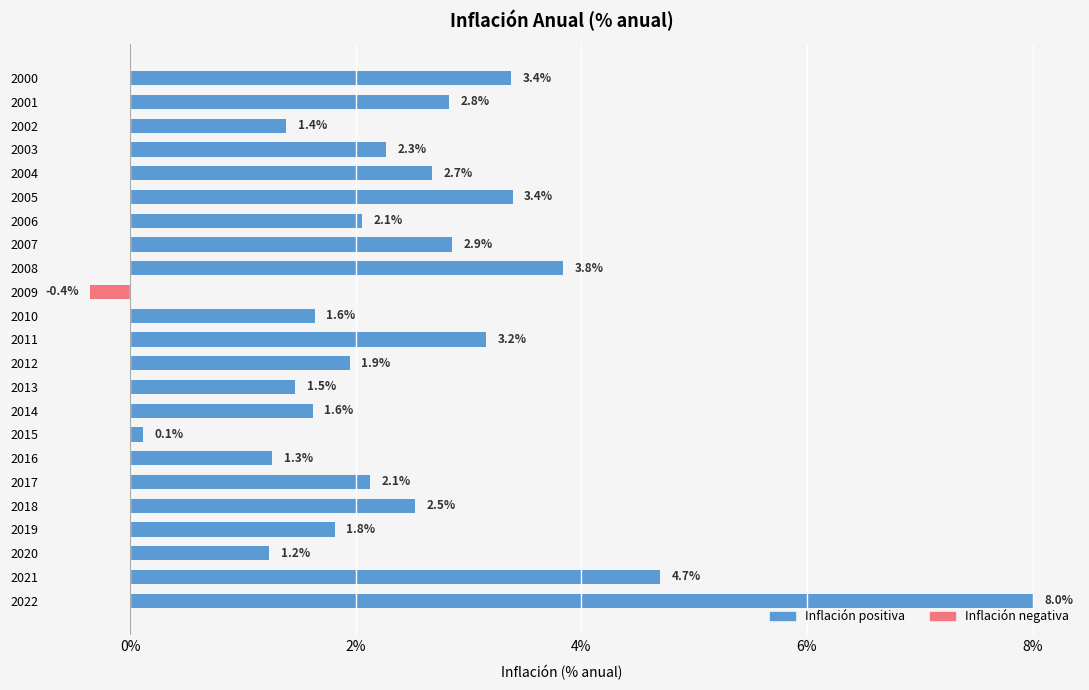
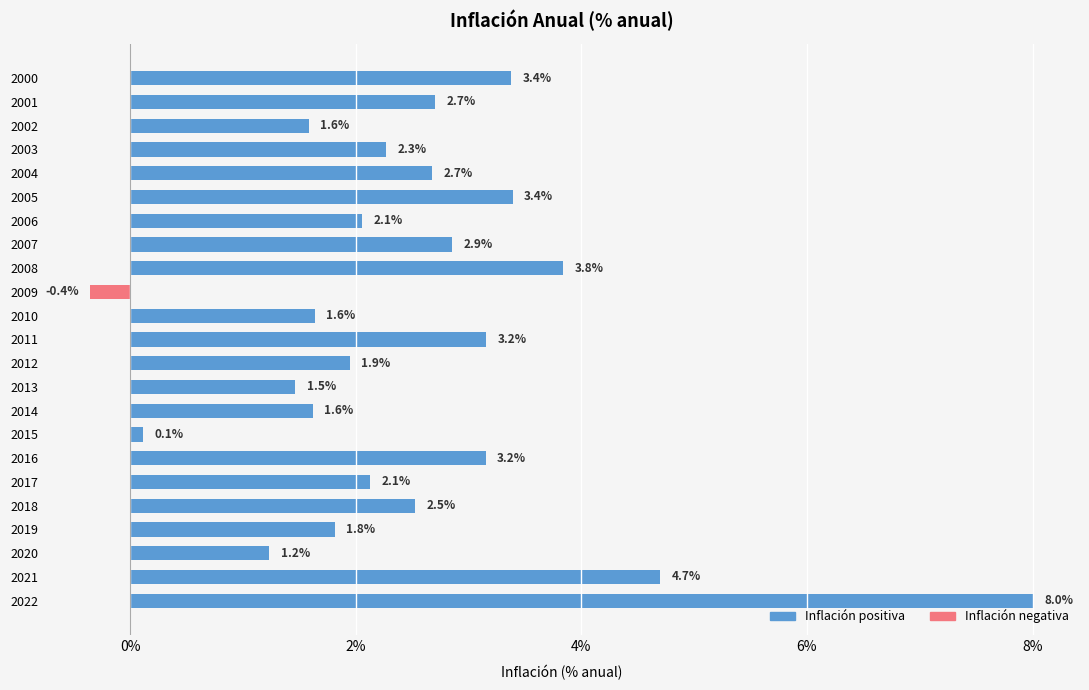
Inflación positiva, 2001: 2.8% -> 2.7%
Inflación positiva, 2002: 1.4% -> 1.6%
Inflación positiva, 2016: 1.3% -> 3.2%
